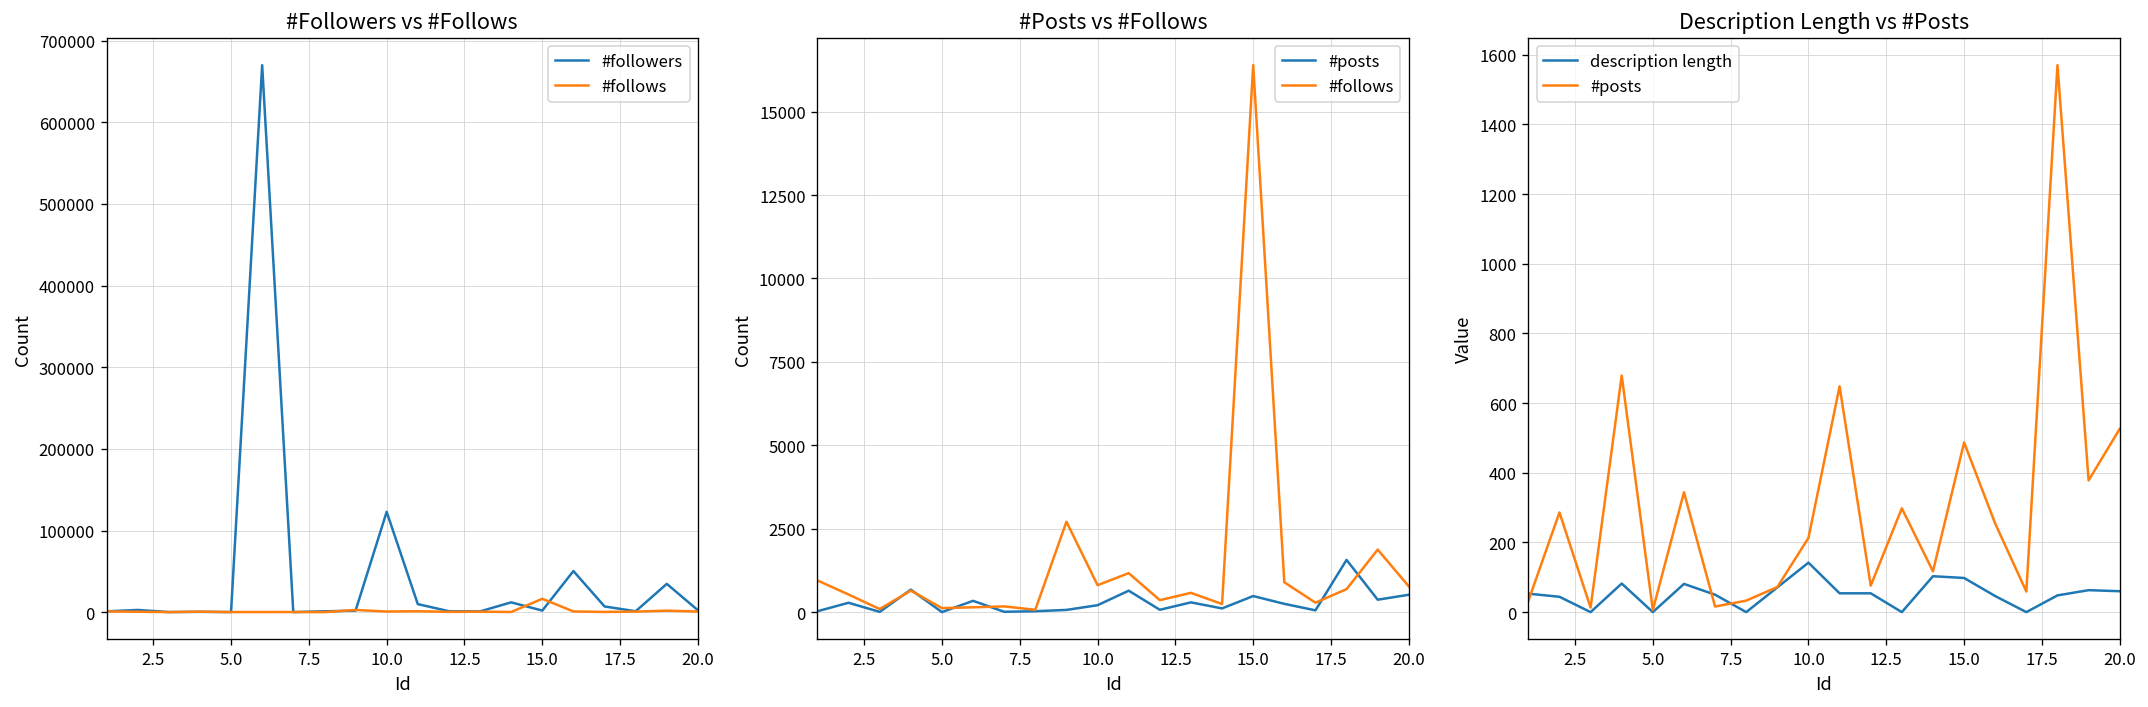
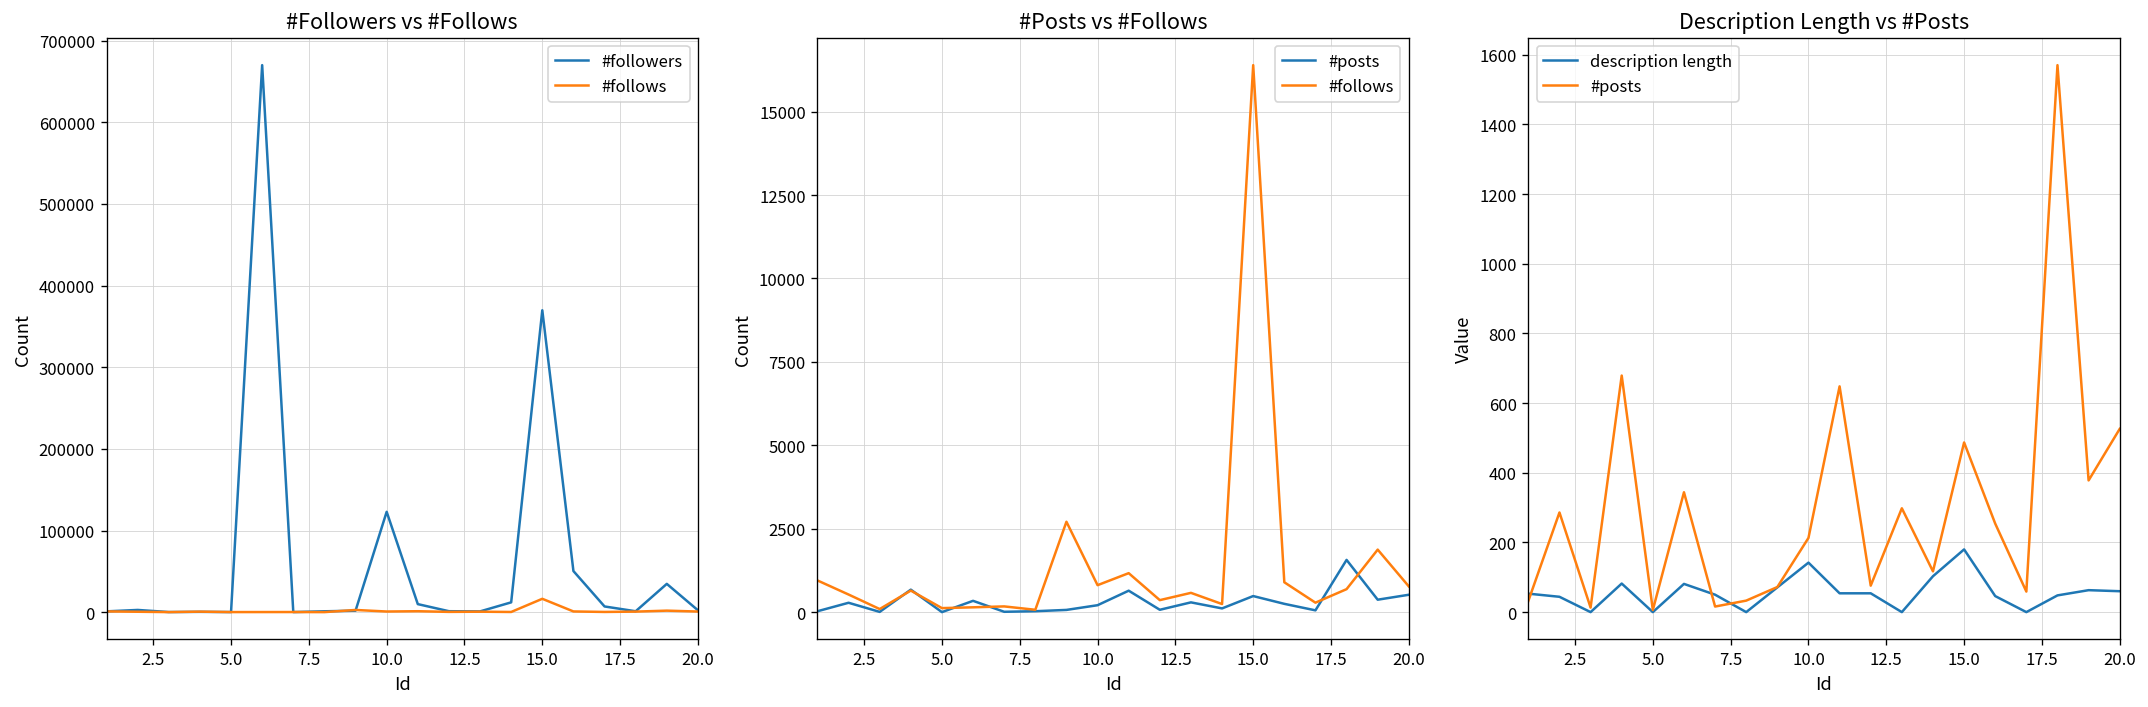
#Followers vs #Follows, #followers, 15.0: 0 -> 370000
Description Length vs #Posts, description length, 15.0: 100 -> 180
